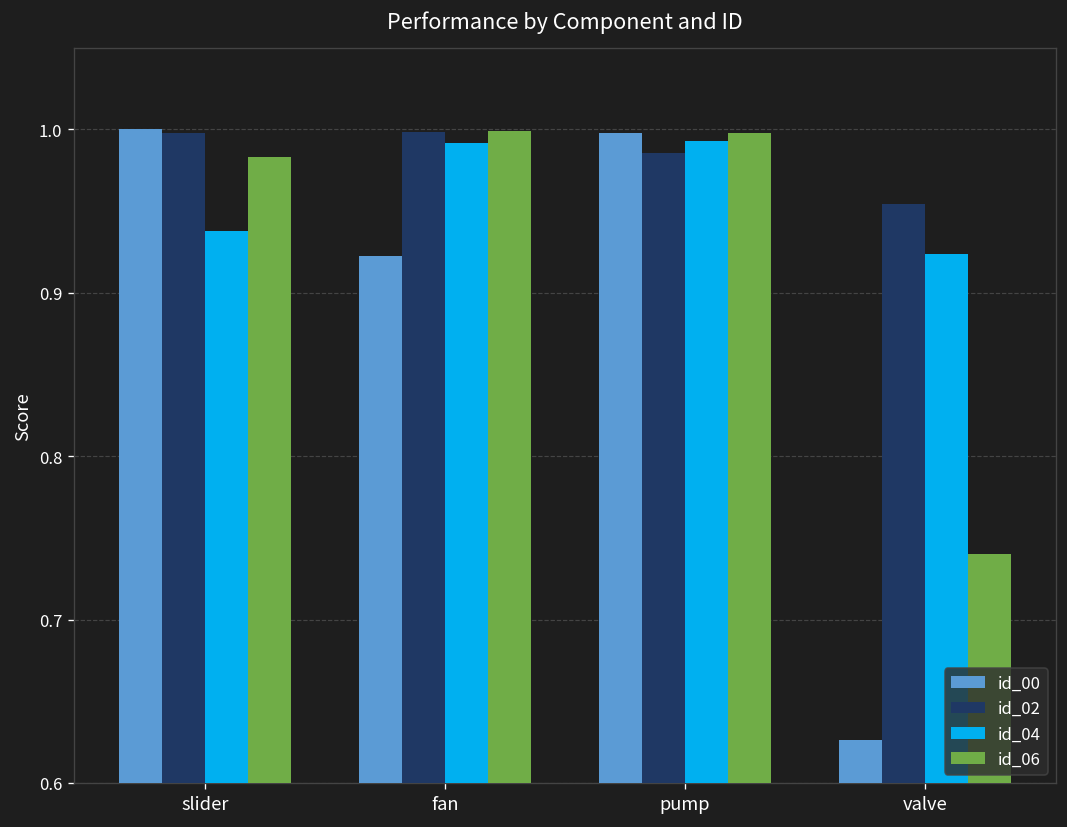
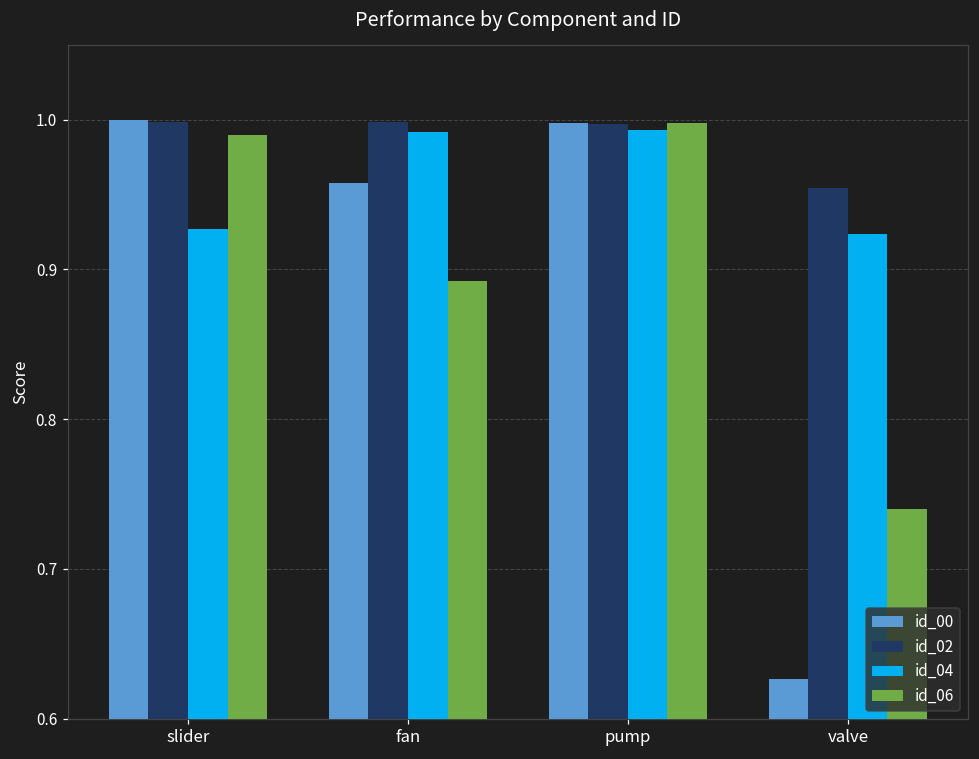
id_04, slider: 0.938 -> 0.927
id_06, slider: 0.983 -> 0.990
id_00, fan: 0.923 -> 0.958
id_06, fan: 0.999 -> 0.892
id_02, pump: 0.985 -> 0.997
